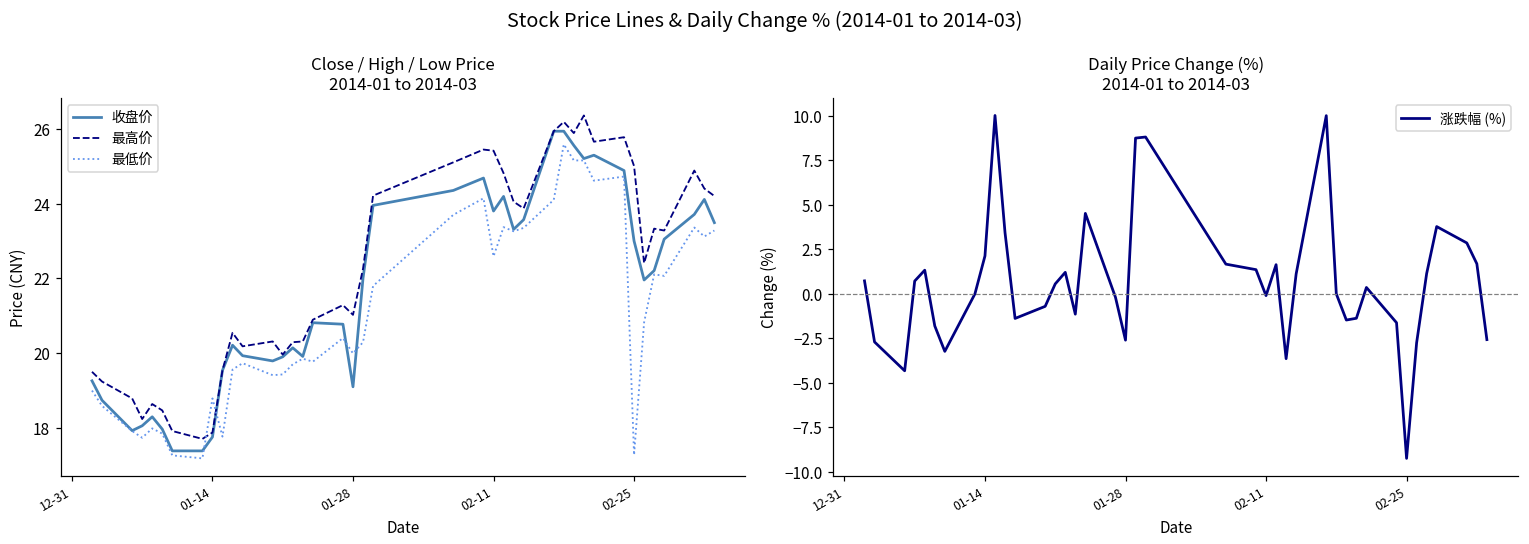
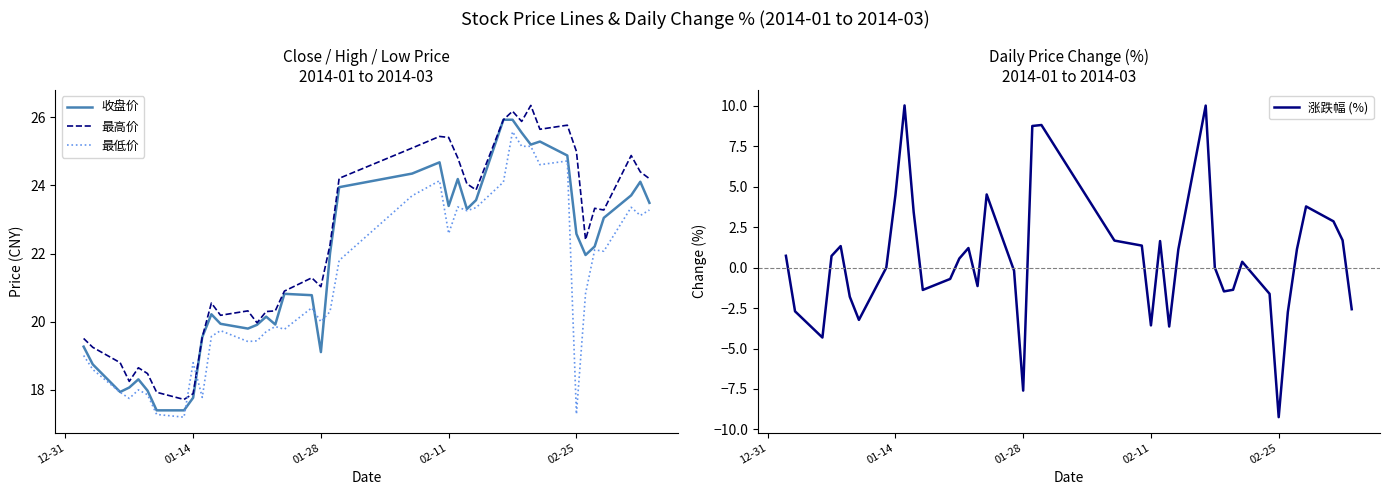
Close / High / Low Price 2014-01 to 2014-03, 收盘价, 02-11: 23.8 -> 23.4
Close / High / Low Price 2014-01 to 2014-03, 收盘价, 02-25: 23.0 -> 22.6
Daily Price Change (%) 2014-01 to 2014-03, 01-14: 2.1 -> 4.5
Daily Price Change (%) 2014-01 to 2014-03, 01-28: -2.6 -> -7.6
Daily Price Change (%) 2014-01 to 2014-03, 02-11: -0.1 -> -3.6
